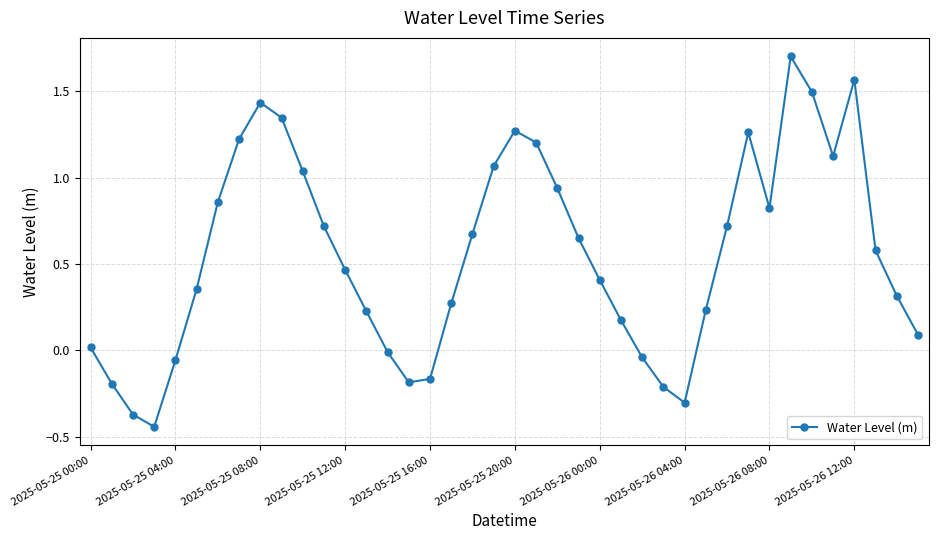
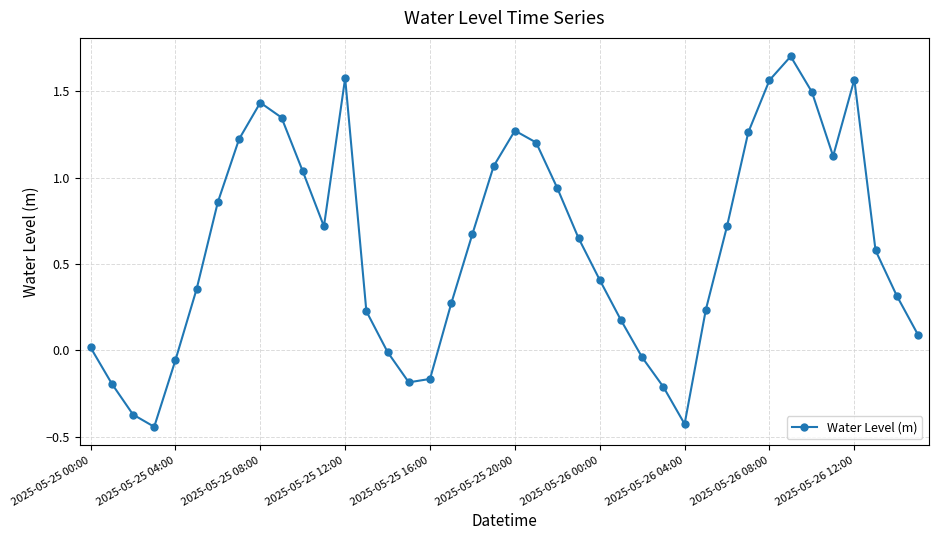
2025-05-25 12:00: 0.47 -> 1.58
2025-05-26 04:00: -0.30 -> -0.43
2025-05-26 08:00: 0.82 -> 1.56
